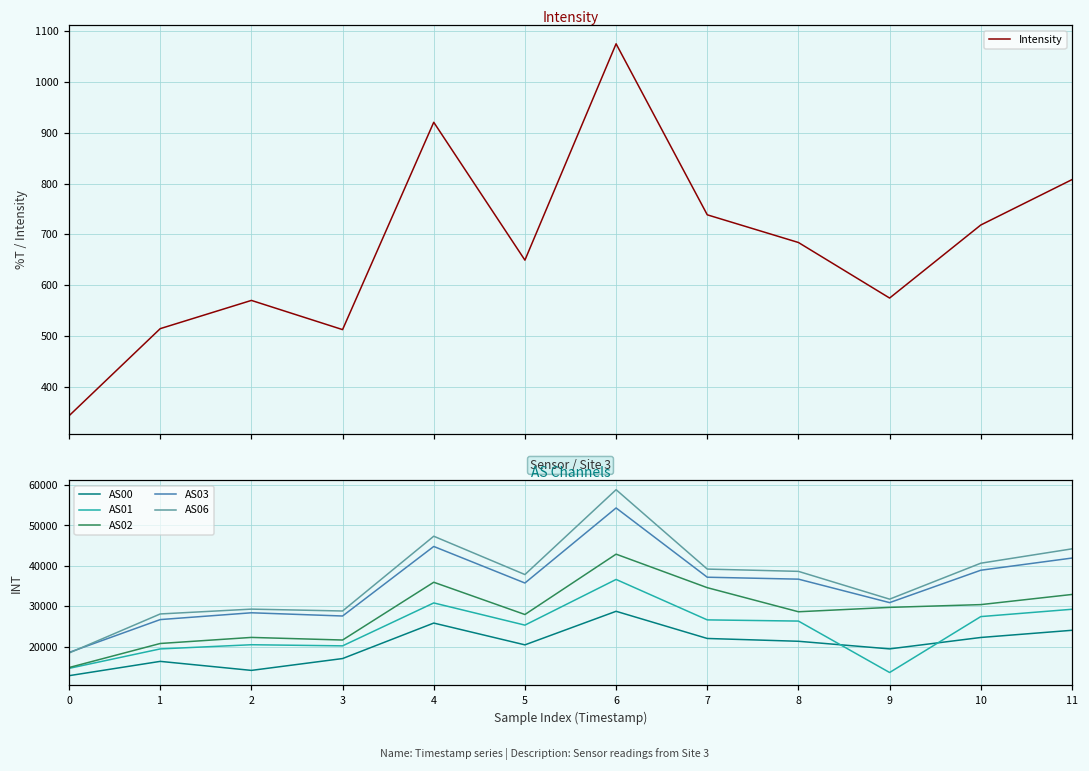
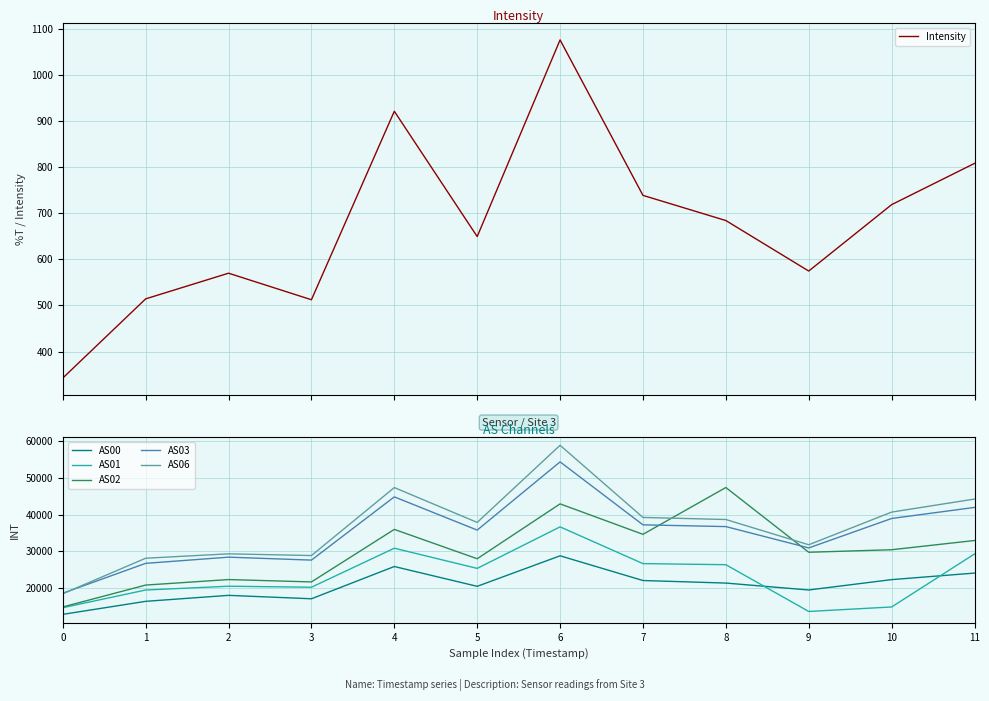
AS Channels, AS00, 2: 14000 -> 18000
AS Channels, AS02, 8: 29000 -> 47000
AS Channels, AS01, 10: 27000 -> 15000
